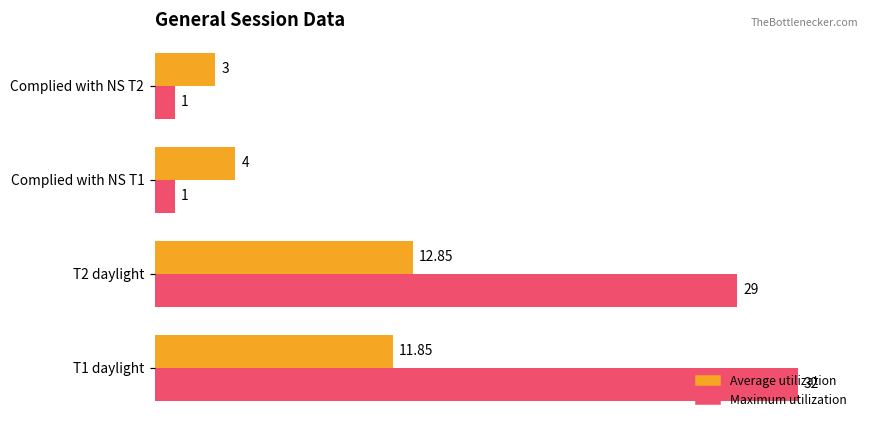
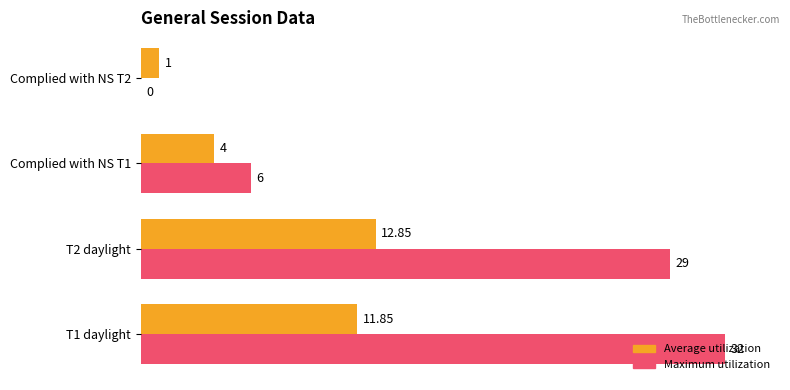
Average utilization, Complied with NS T2: 3 -> 1
Maximum utilization, Complied with NS T2: 1 -> 0
Maximum utilization, Complied with NS T1: 1 -> 6
